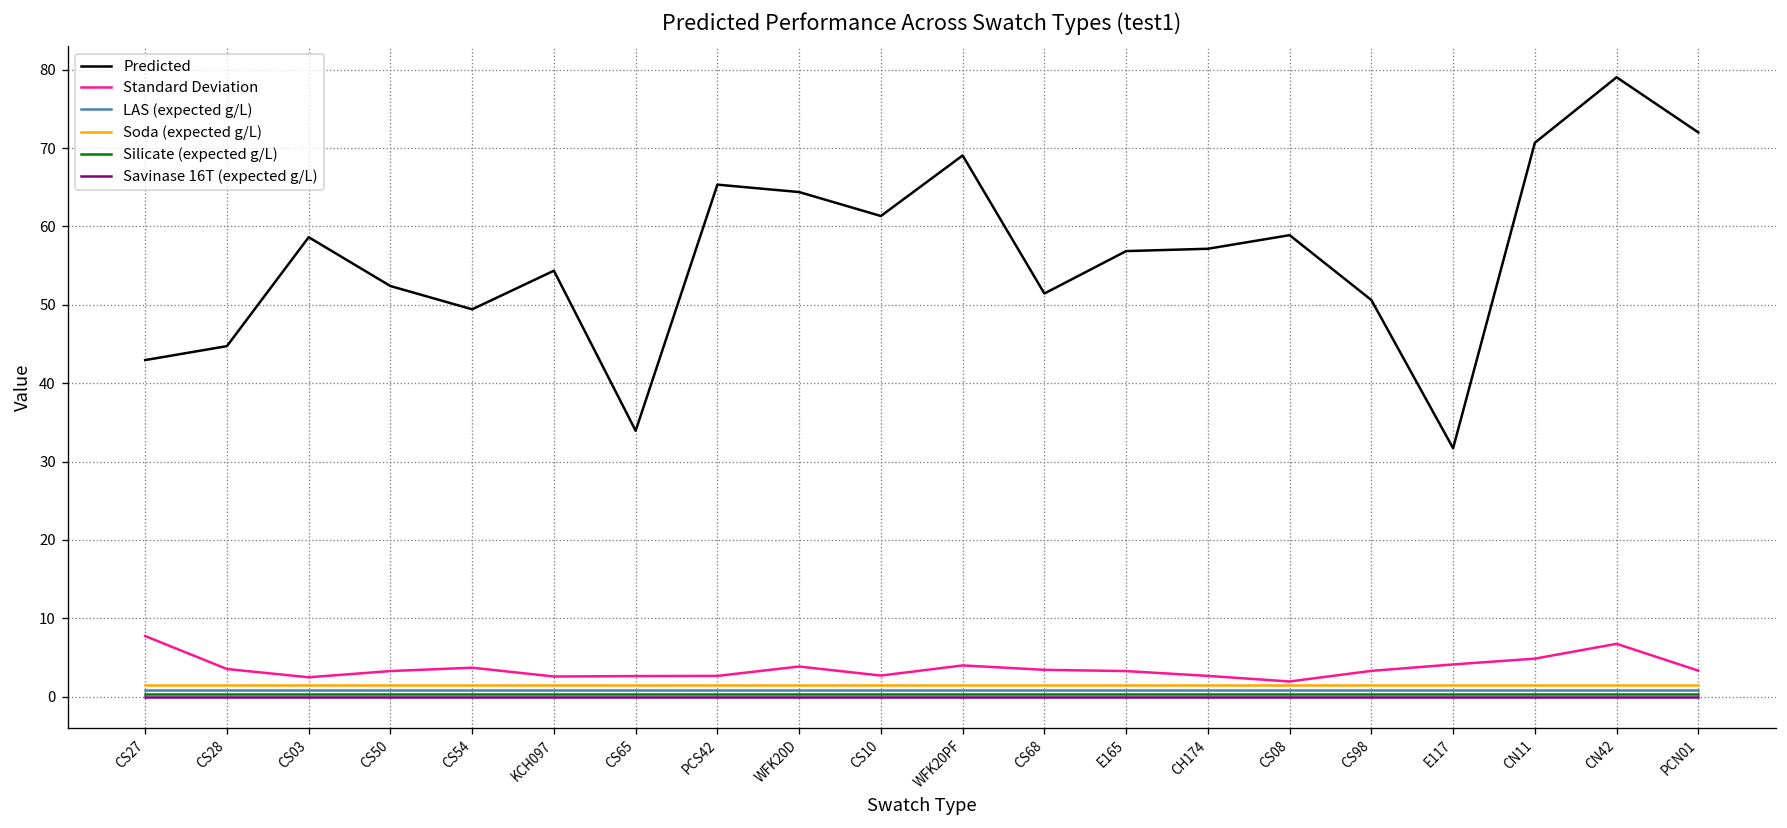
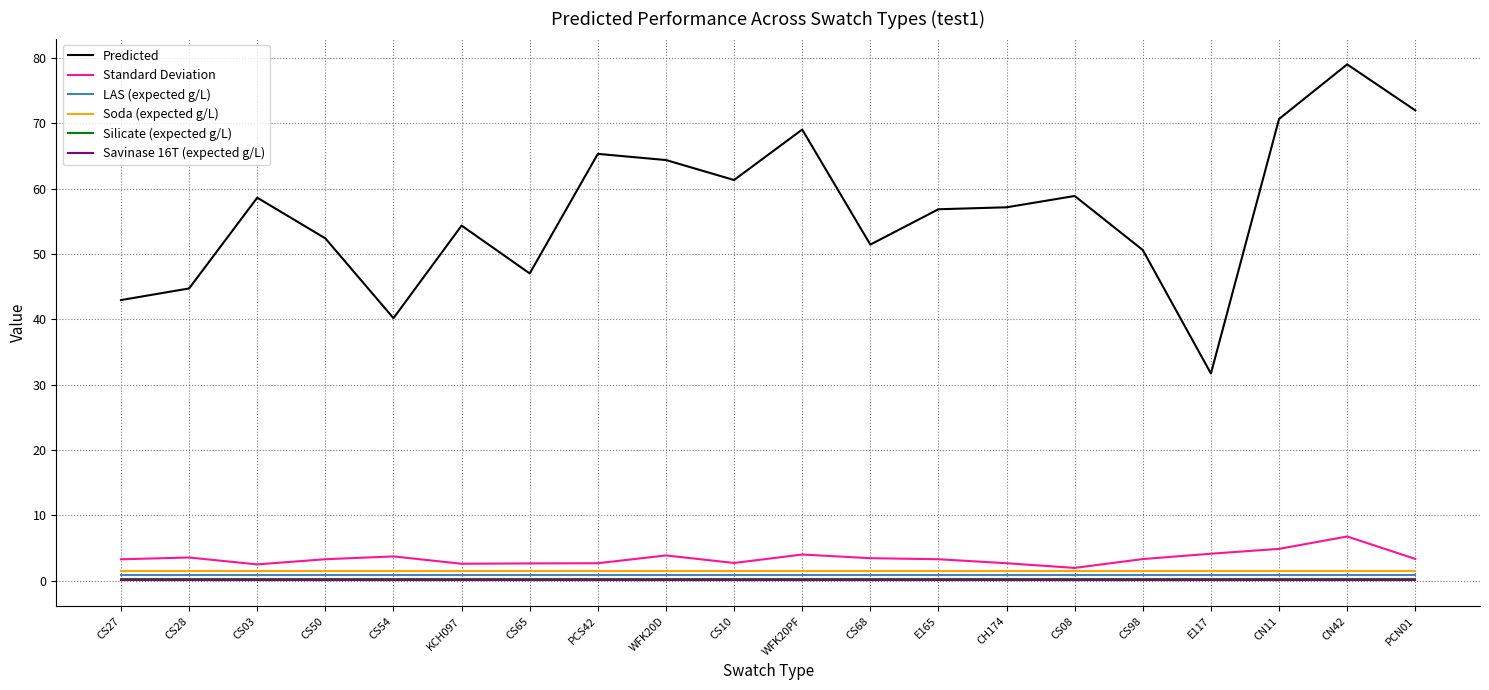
Standard Deviation, CS27: 8 -> 3
Predicted, CS54: 49 -> 40
Predicted, CS65: 34 -> 47
